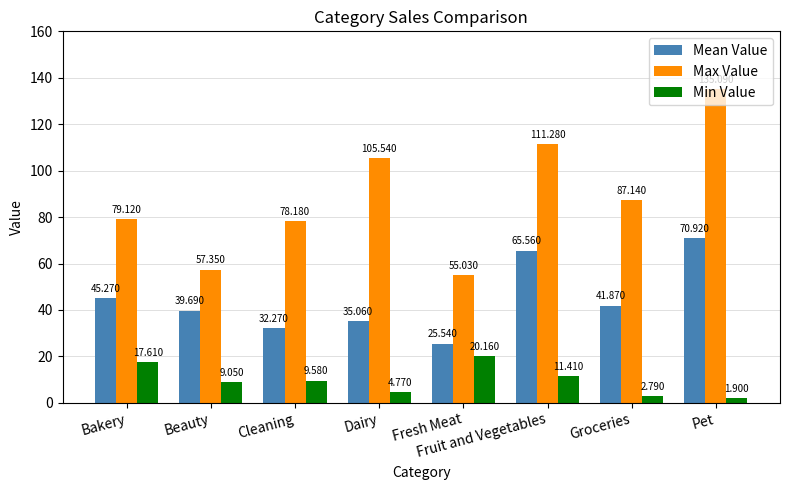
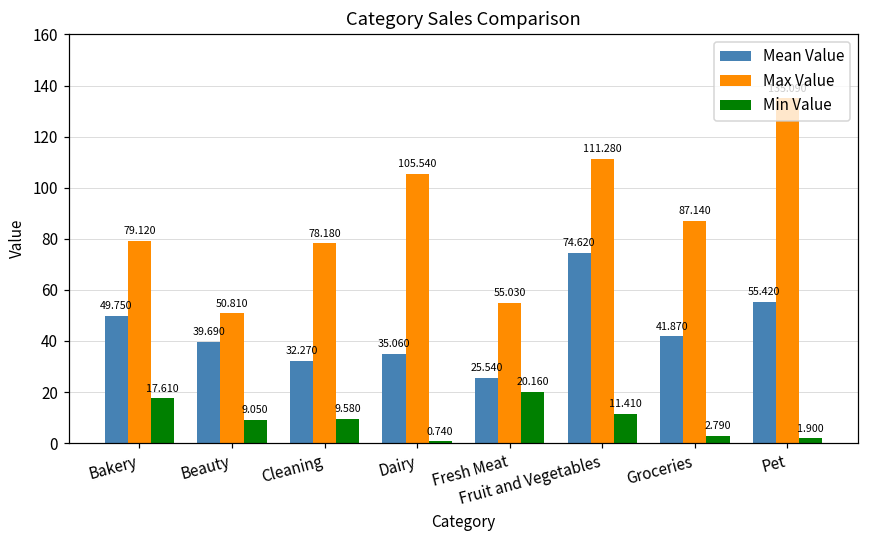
Mean Value, Bakery: 45.270 -> 49.750
Max Value, Beauty: 57.350 -> 50.810
Min Value, Dairy: 4.770 -> 0.740
Mean Value, Fruit and Vegetables: 65.560 -> 74.620
Mean Value, Pet: 70.920 -> 55.420
